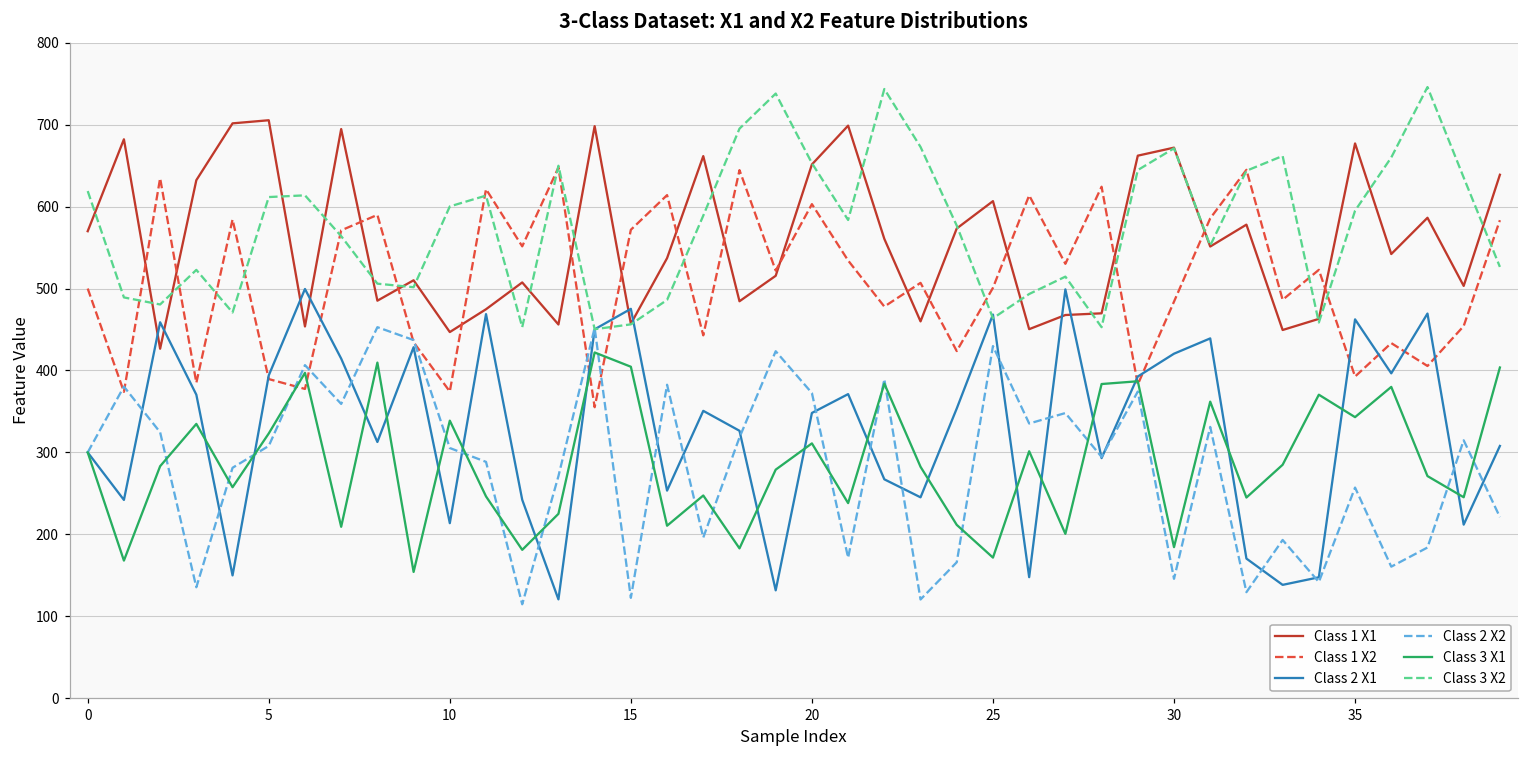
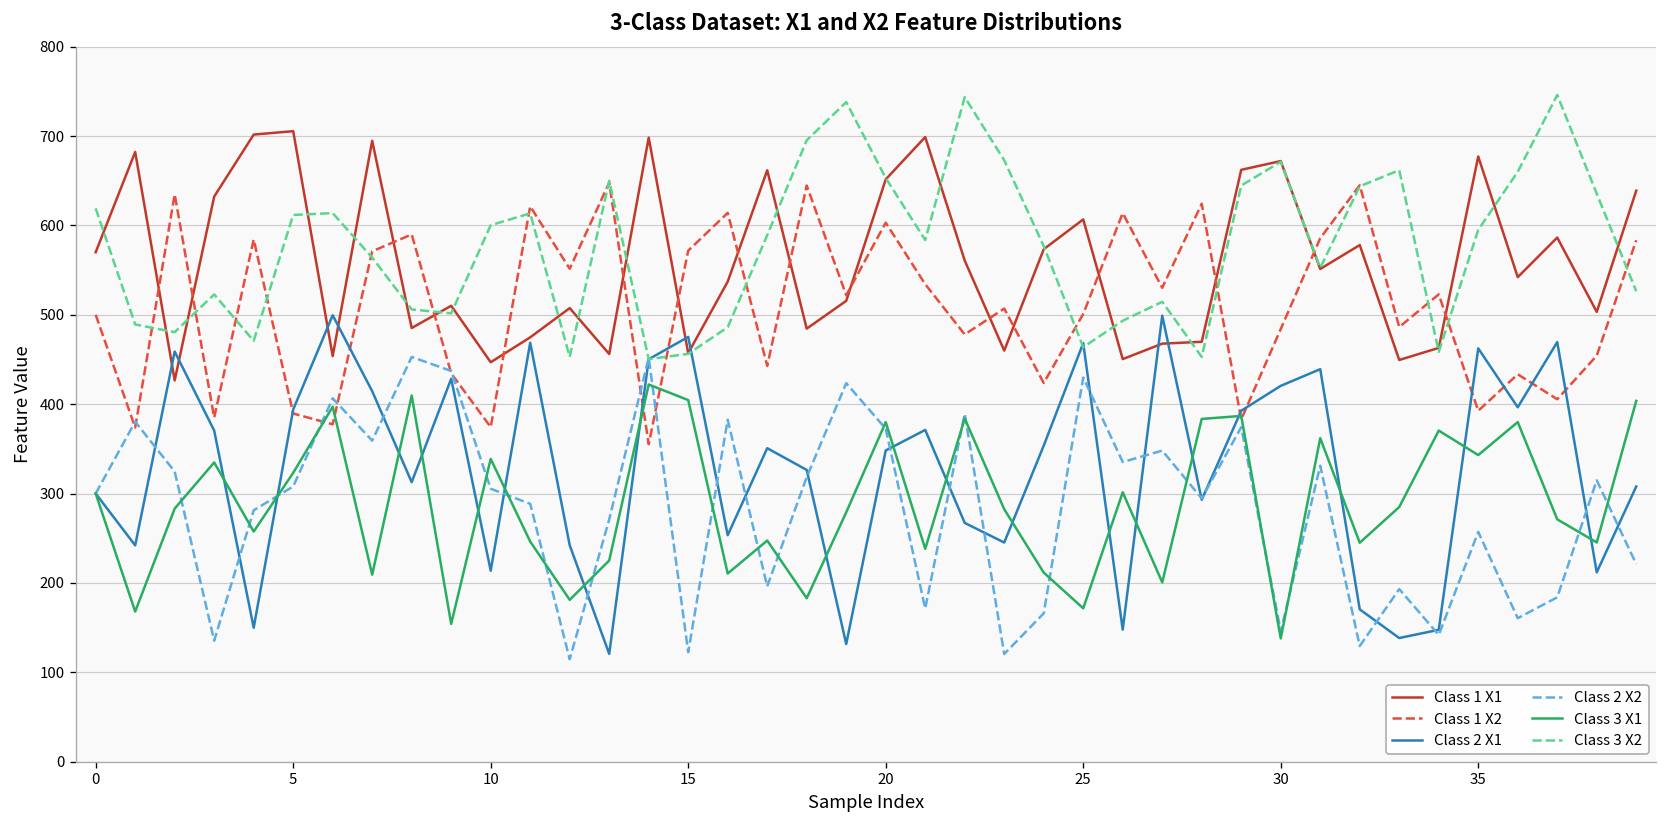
Class 3 X1, 20: 310 -> 380
Class 3 X1, 30: 180 -> 140
